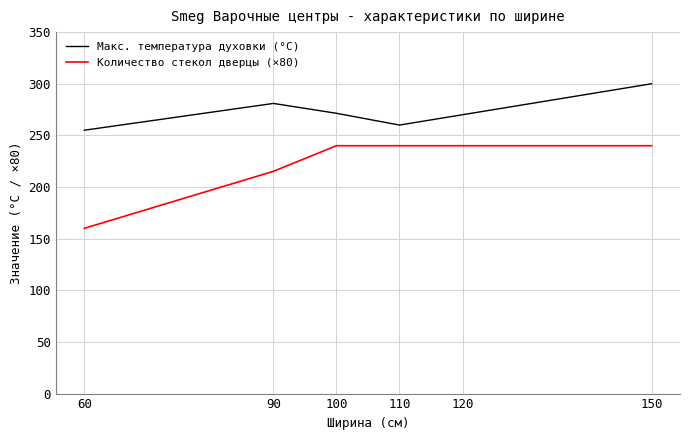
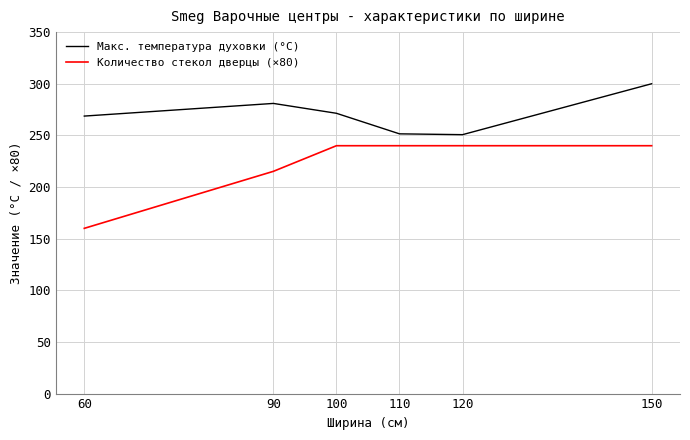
Макс. температура духовки (°С), 60: 255 -> 269
Макс. температура духовки (°С), 110: 260 -> 252
Макс. температура духовки (°С), 120: 270 -> 251
